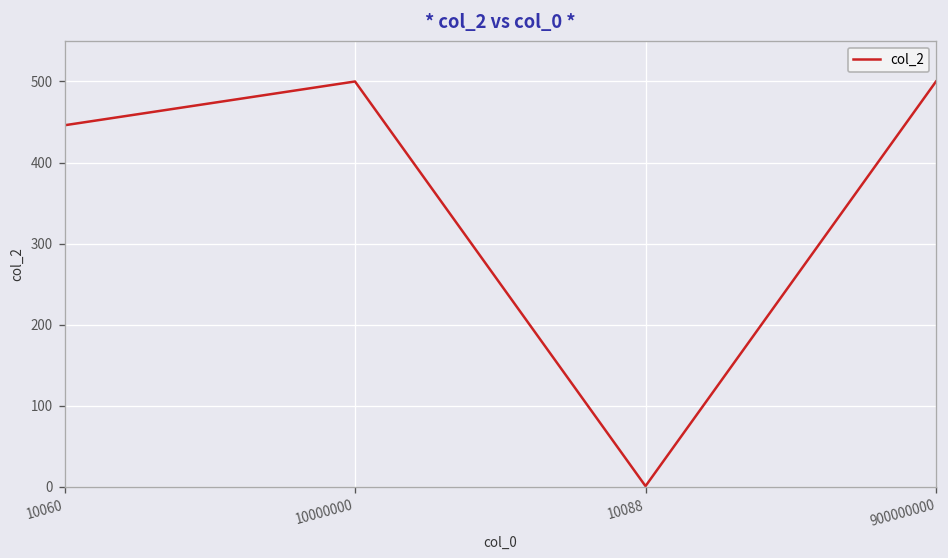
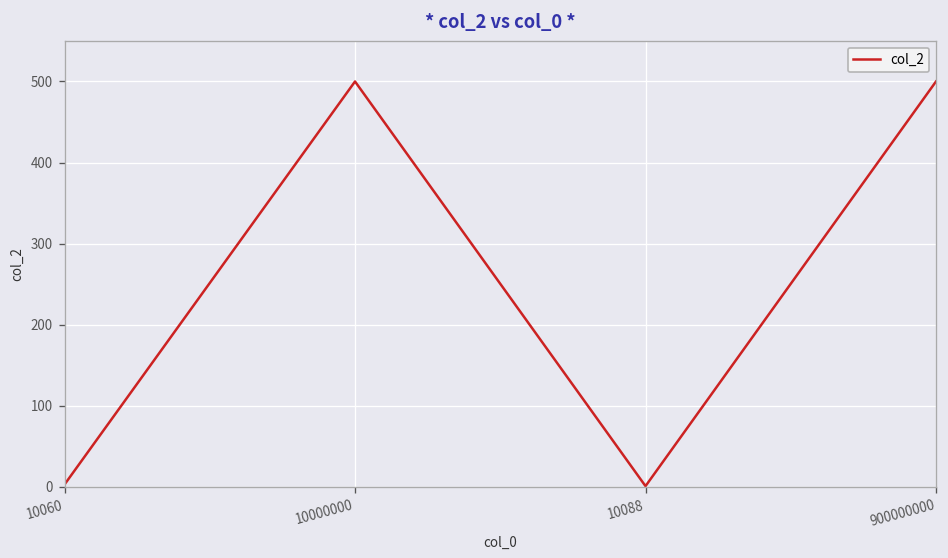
10060: 450 -> 0
